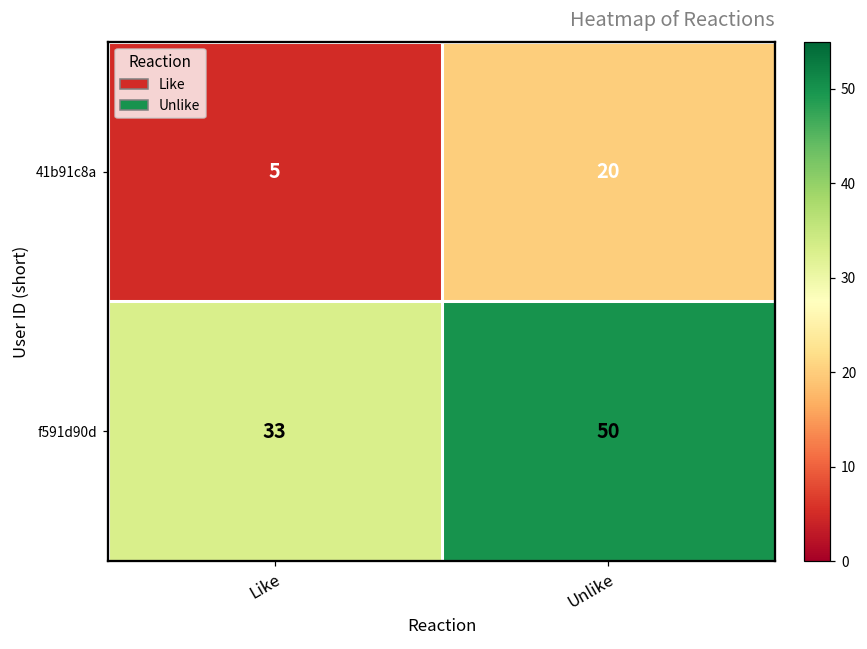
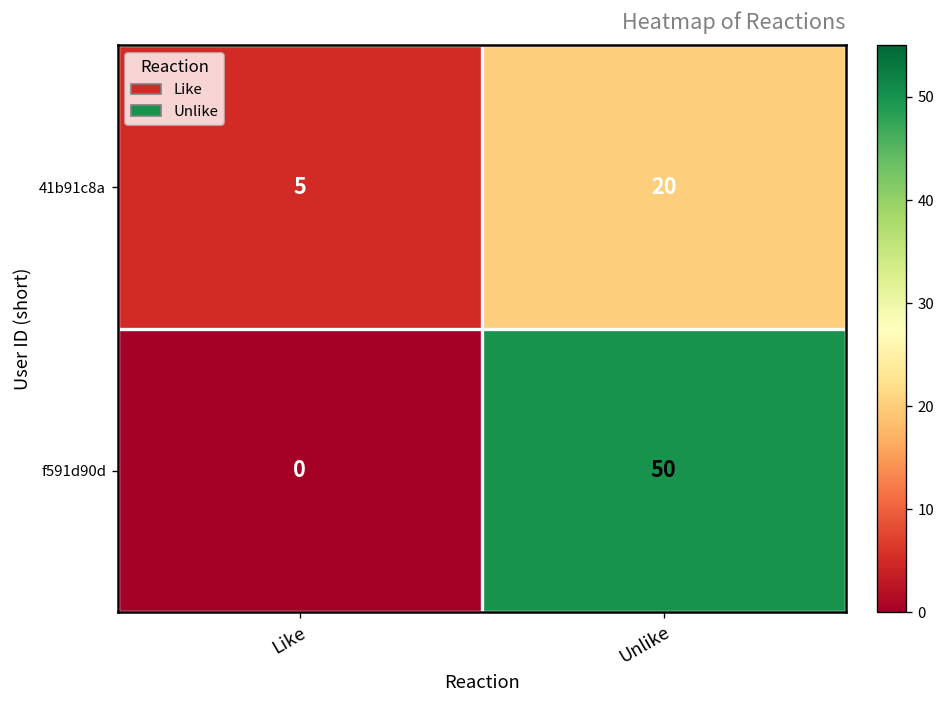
f591d90d, Like: 33 -> 0
